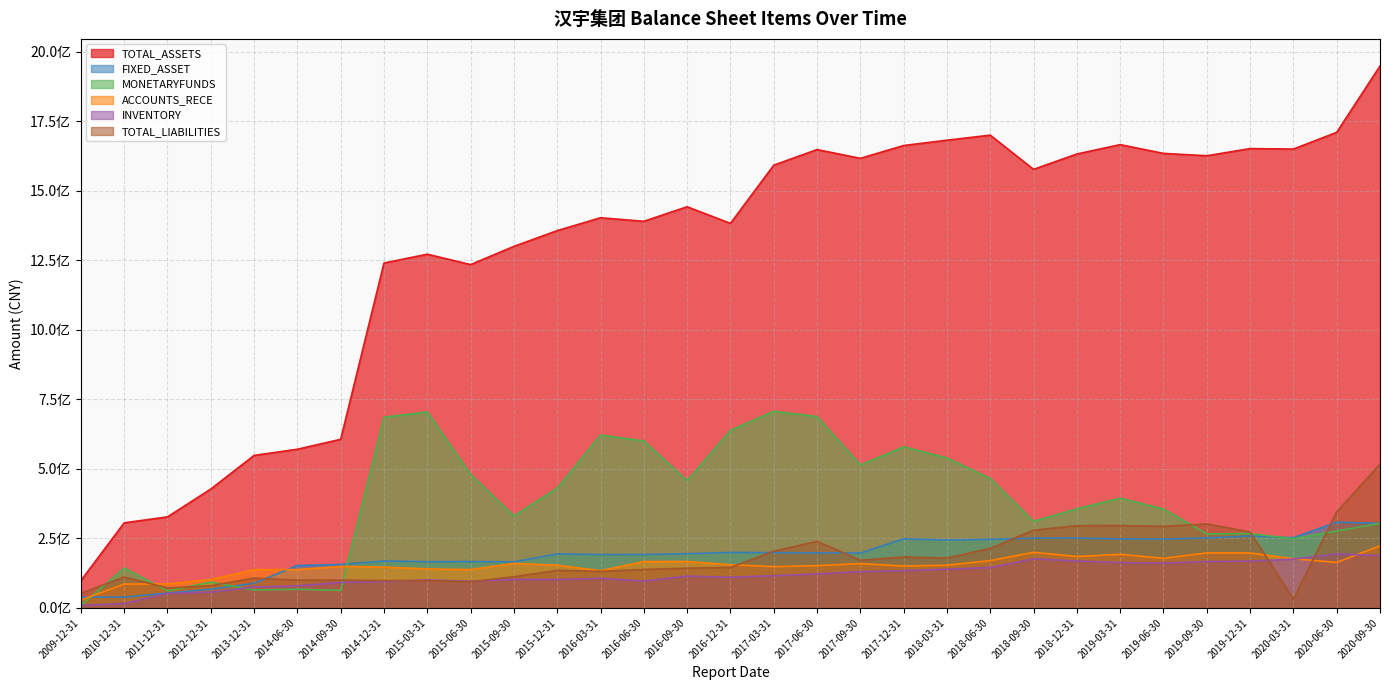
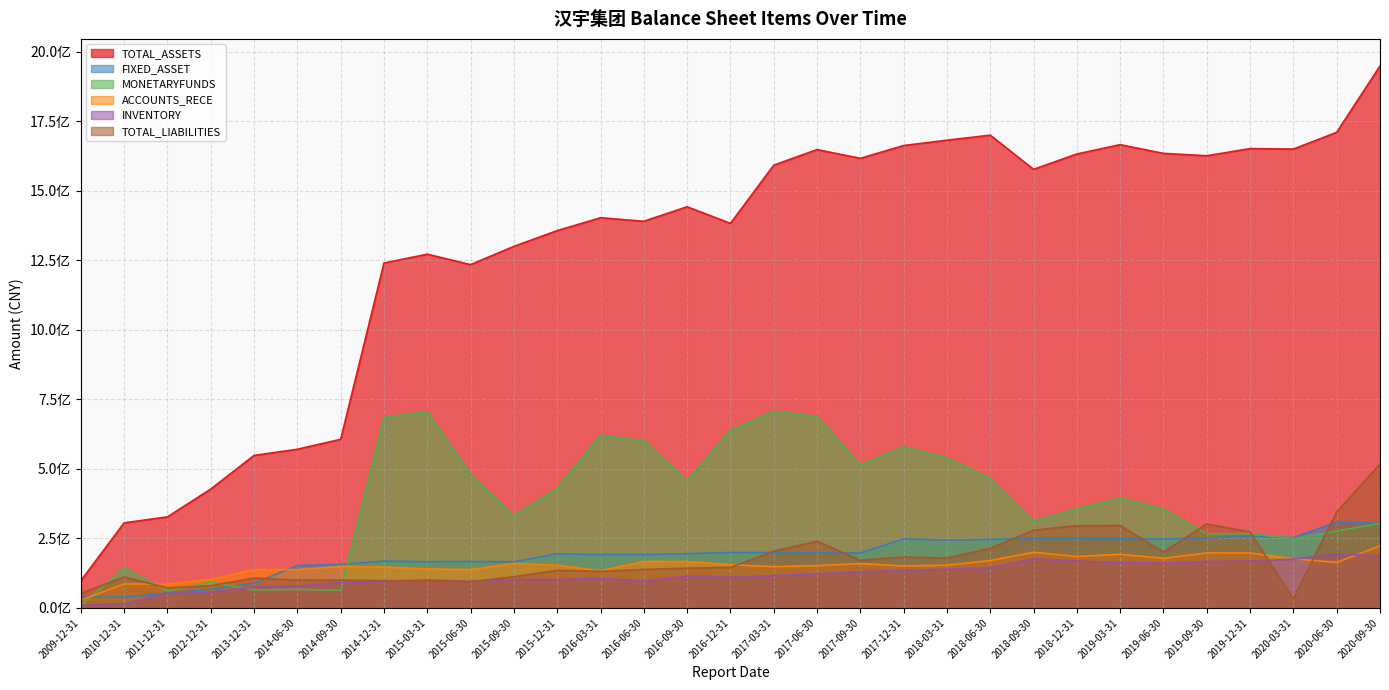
TOTAL_LIABILITIES, 2019-06-30: 2.9亿 -> 2.0亿
